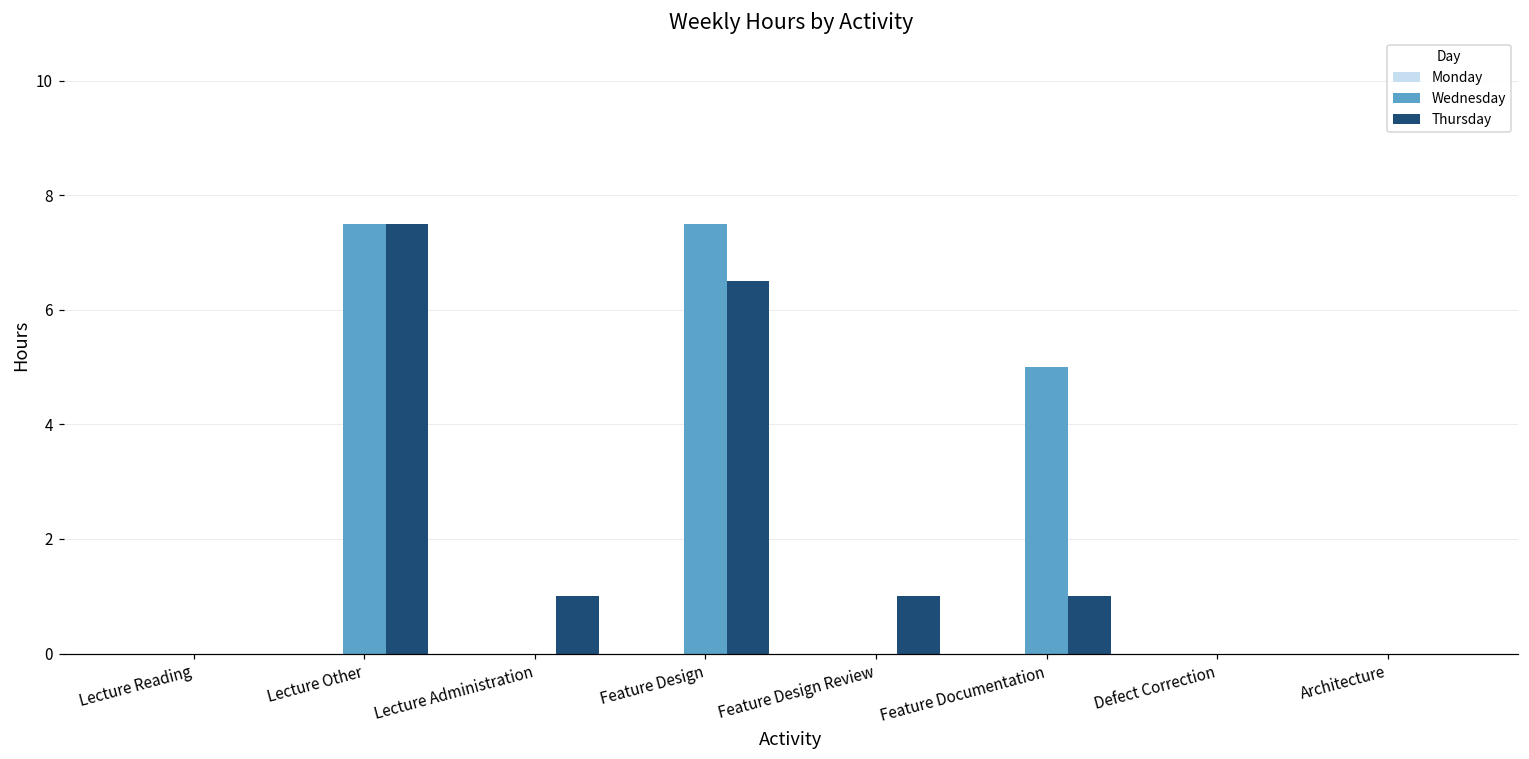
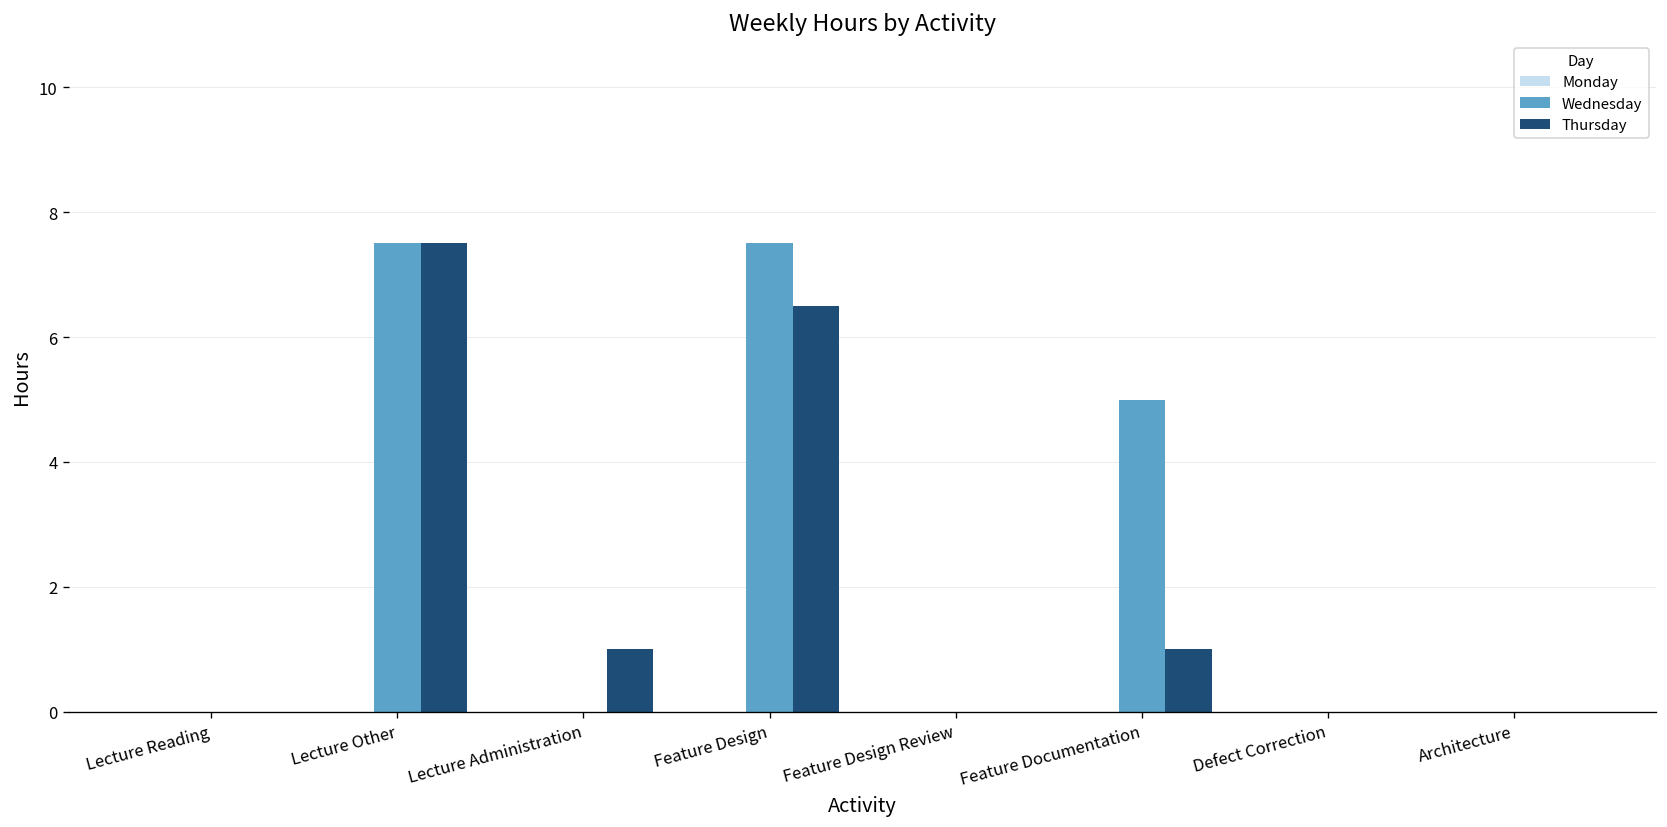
Thursday, Feature Design Review: 1 -> 0
